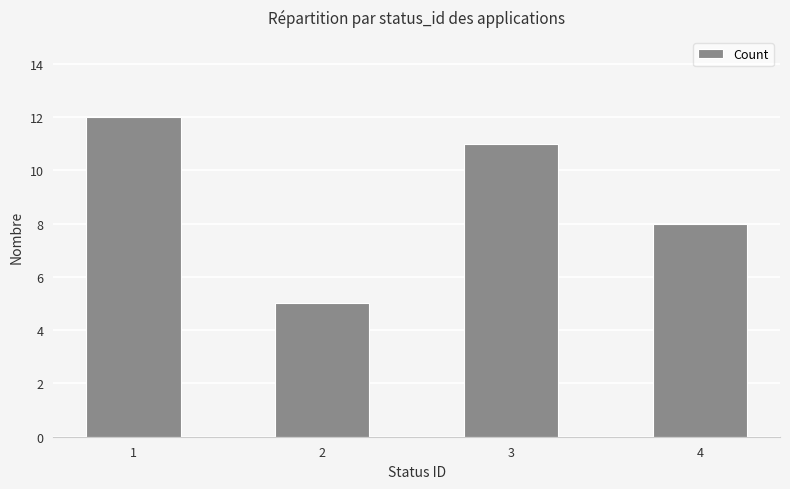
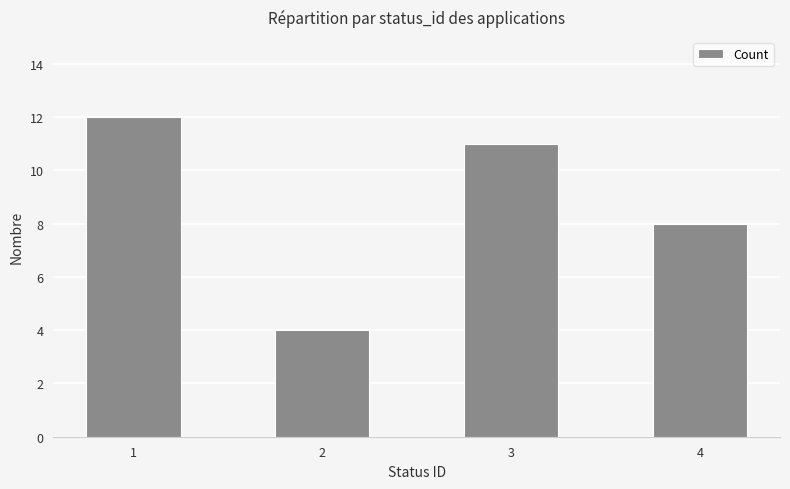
2: 5 -> 4
